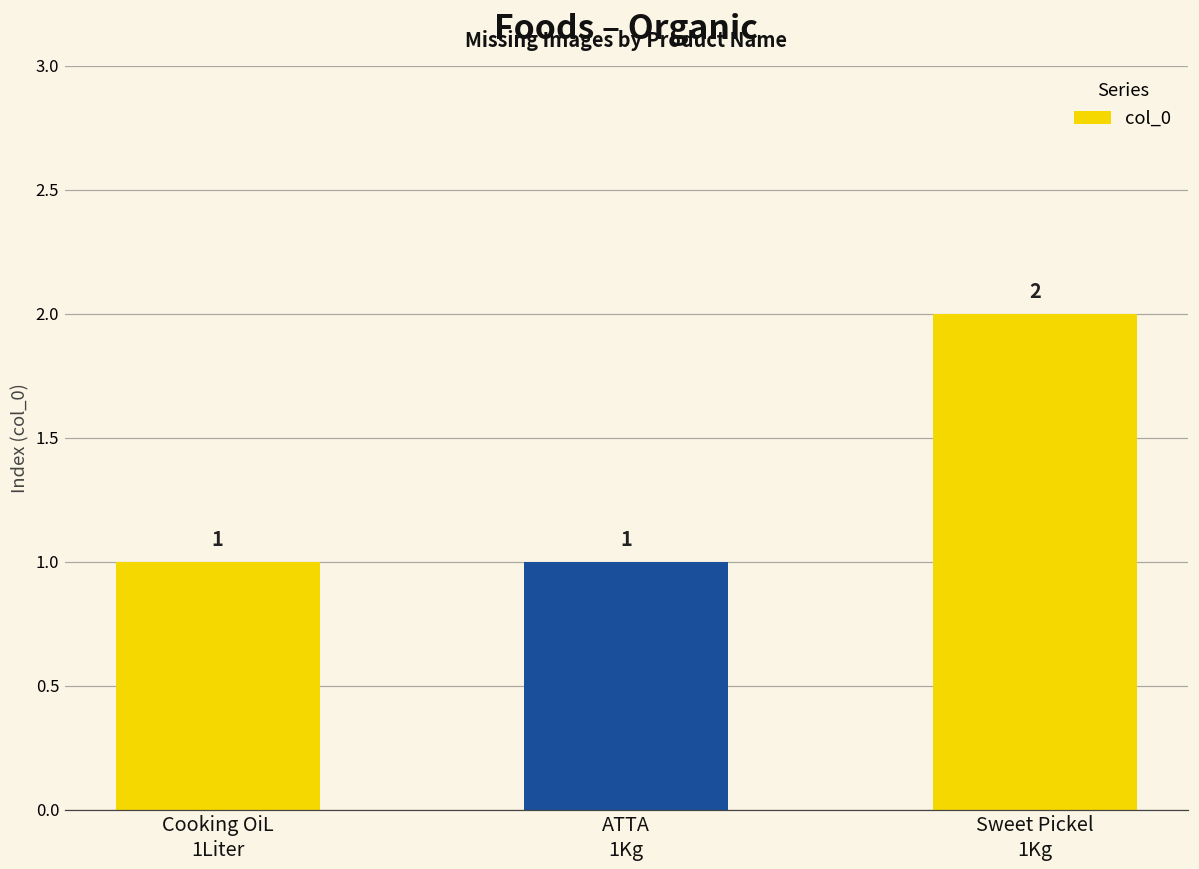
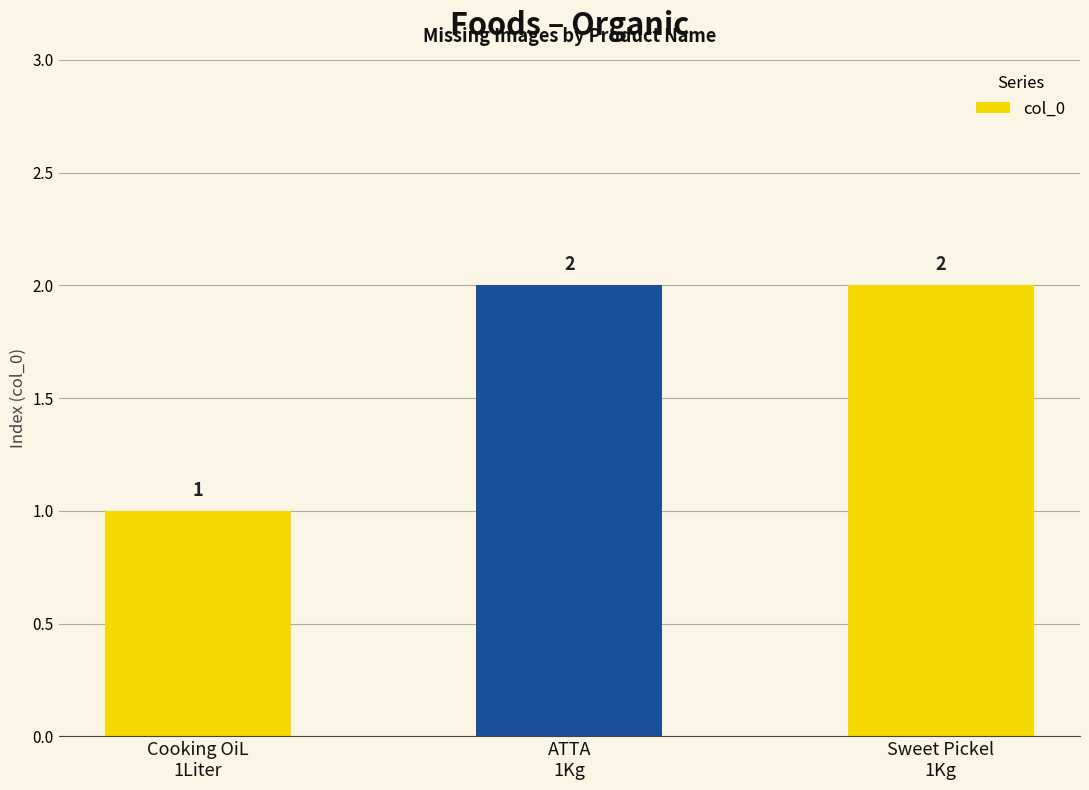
ATTA 1Kg: 1 -> 2
